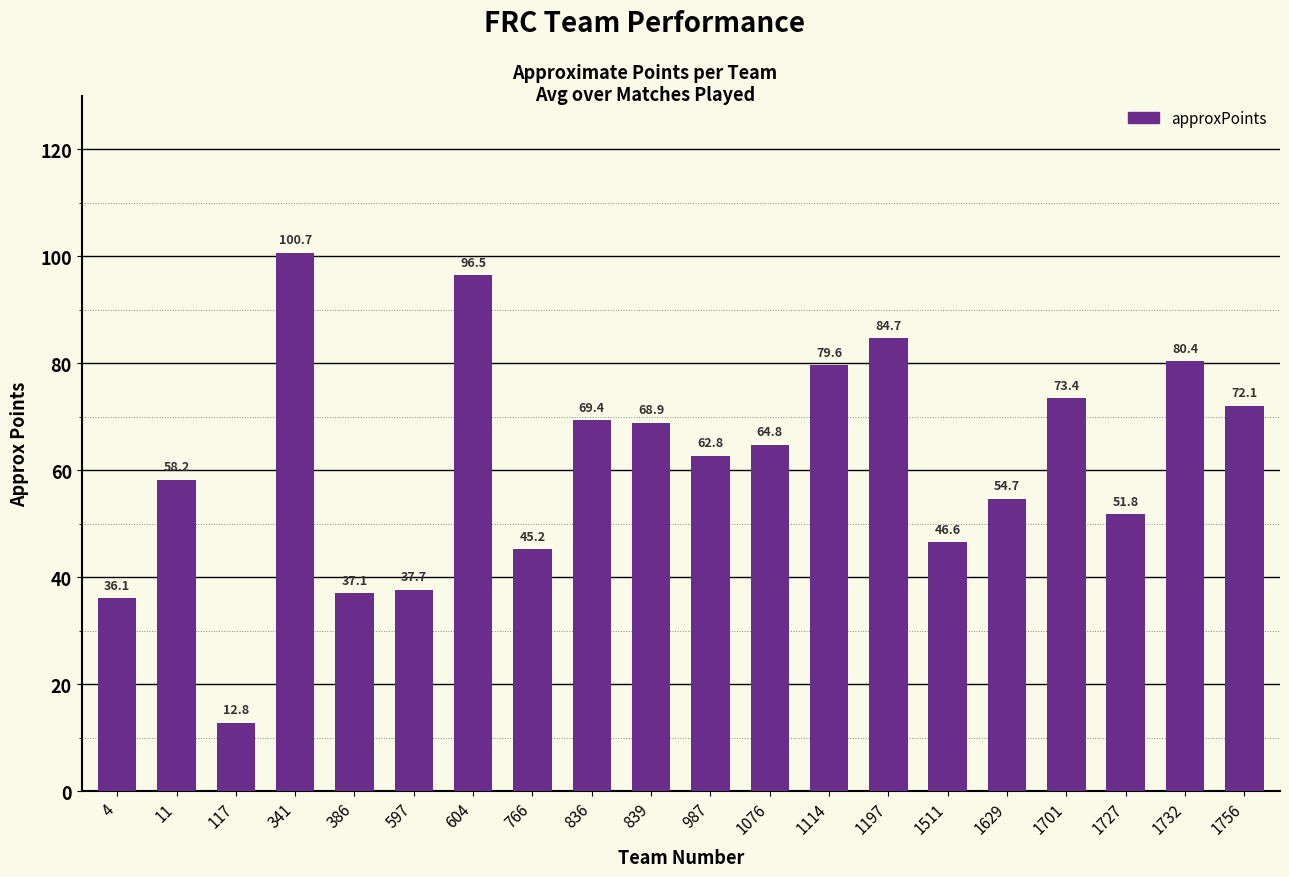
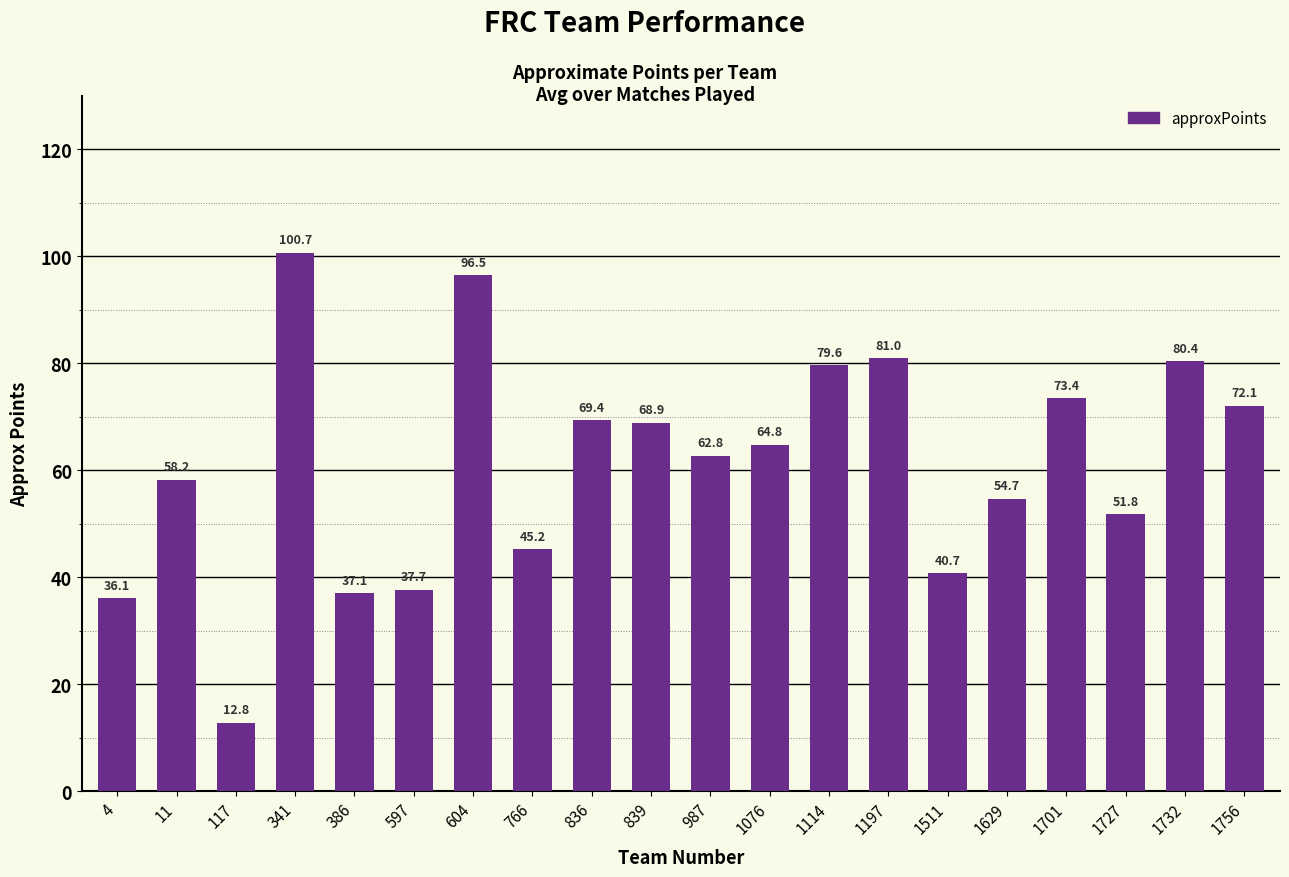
1197: 84.7 -> 81.0
1511: 46.6 -> 40.7
